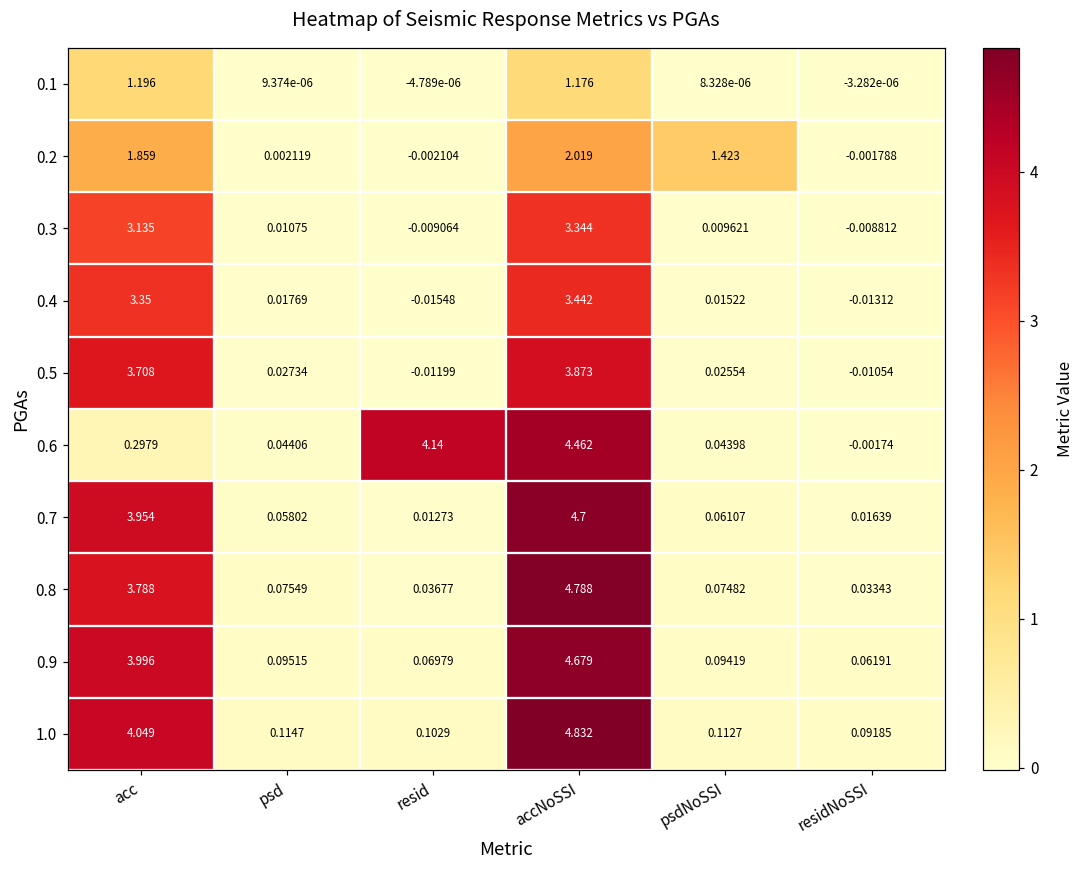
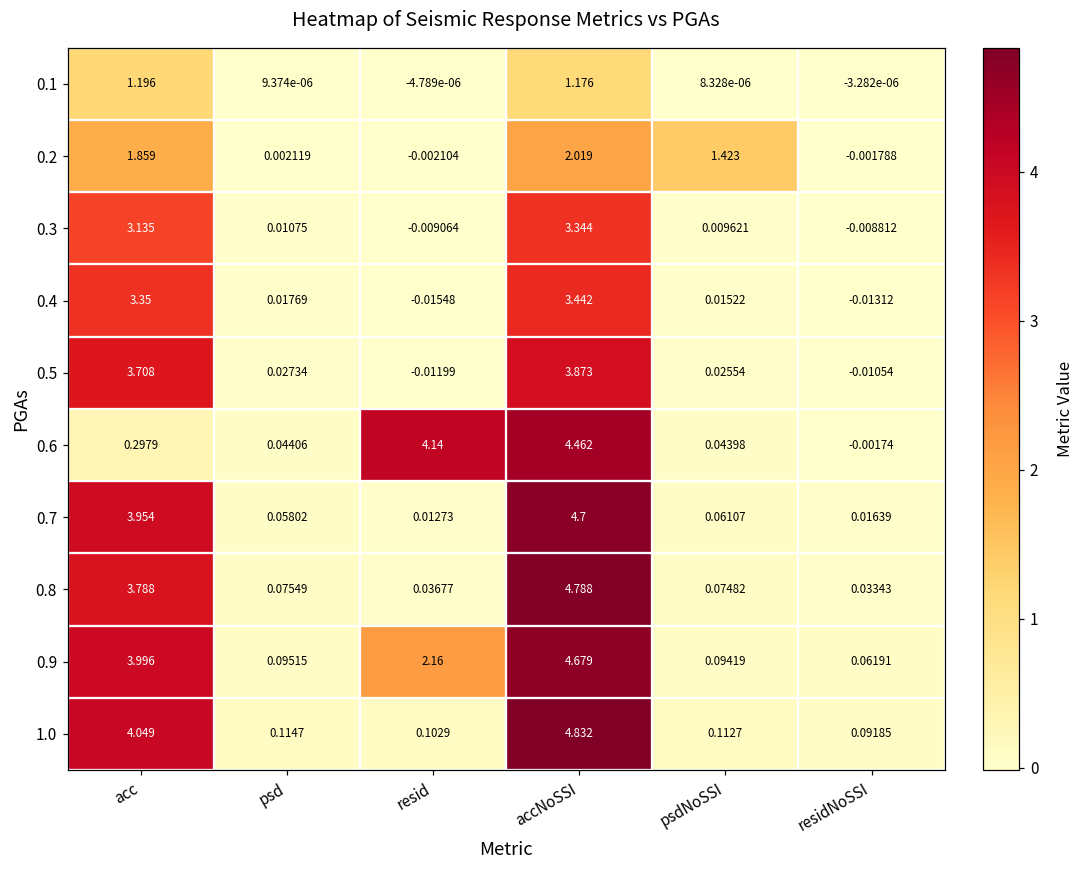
0.9, resid: 0.06979 -> 2.16
